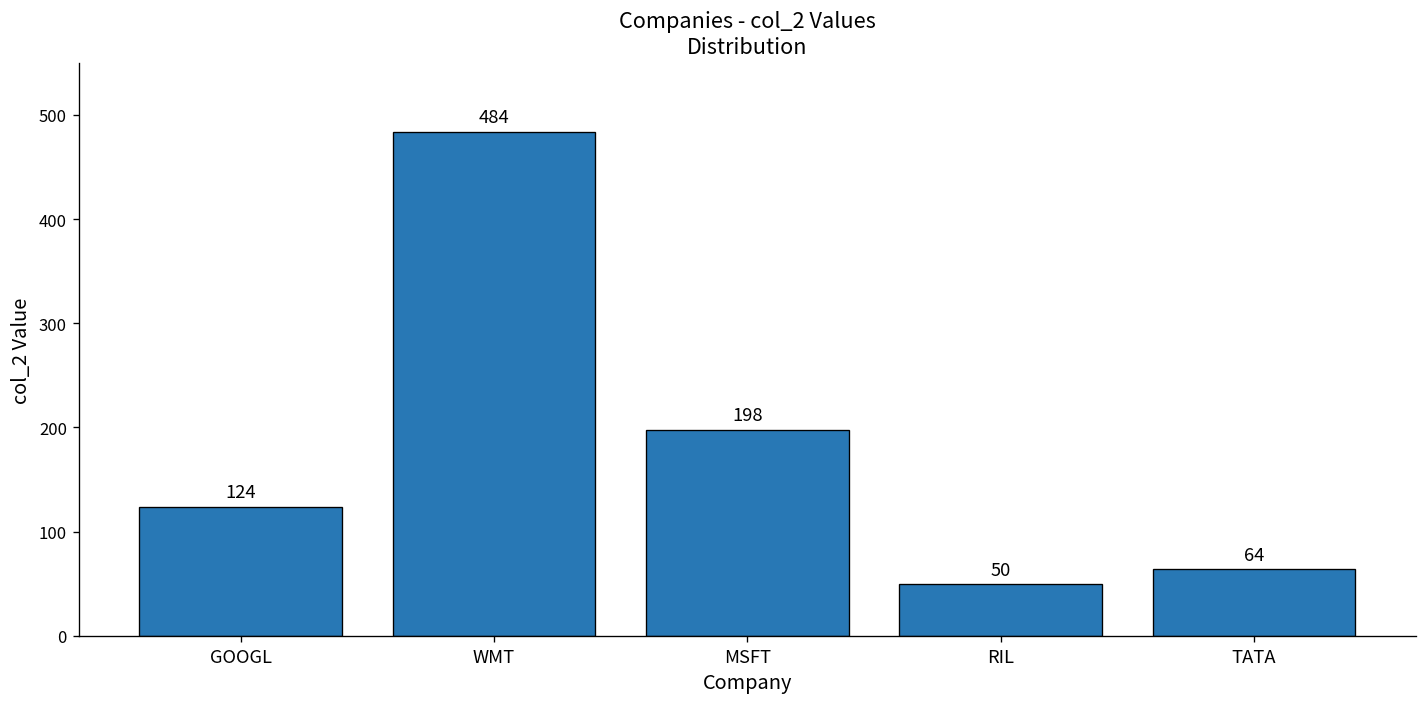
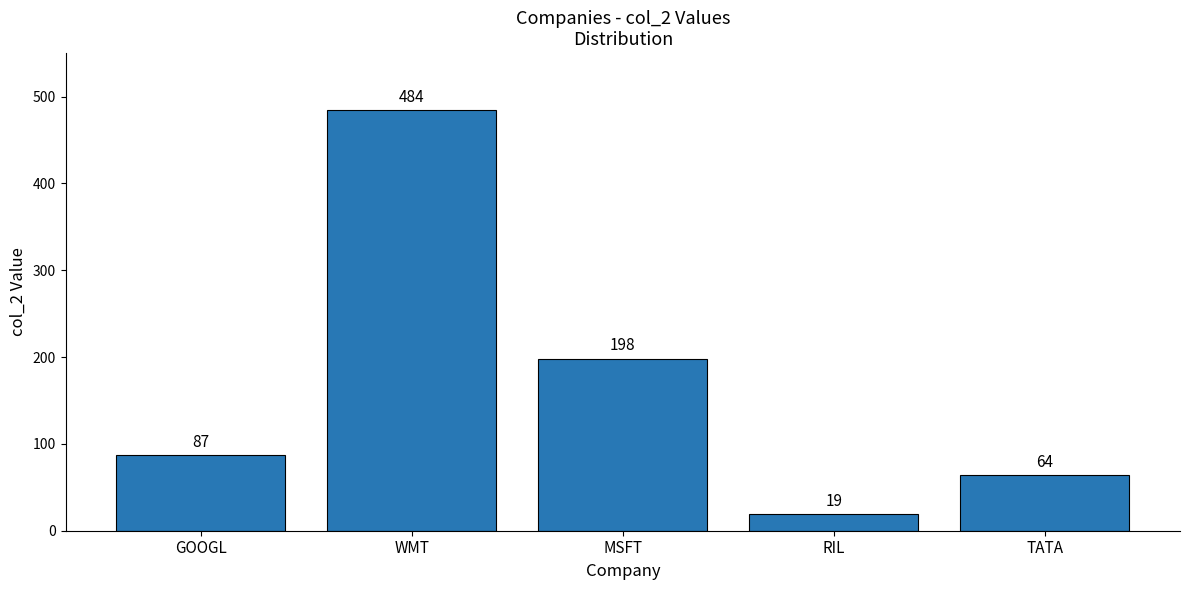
GOOGL: 124 -> 87
RIL: 50 -> 19
